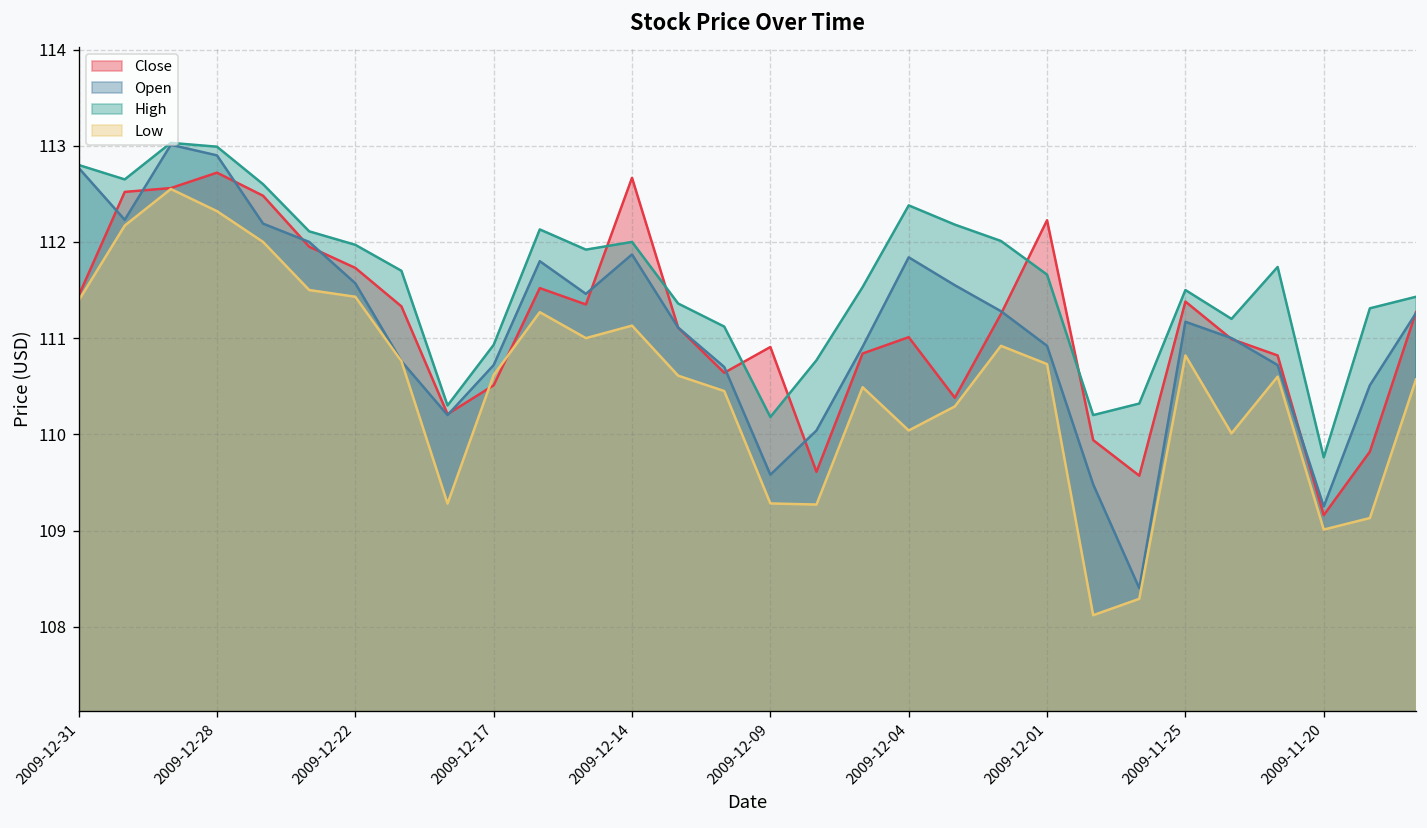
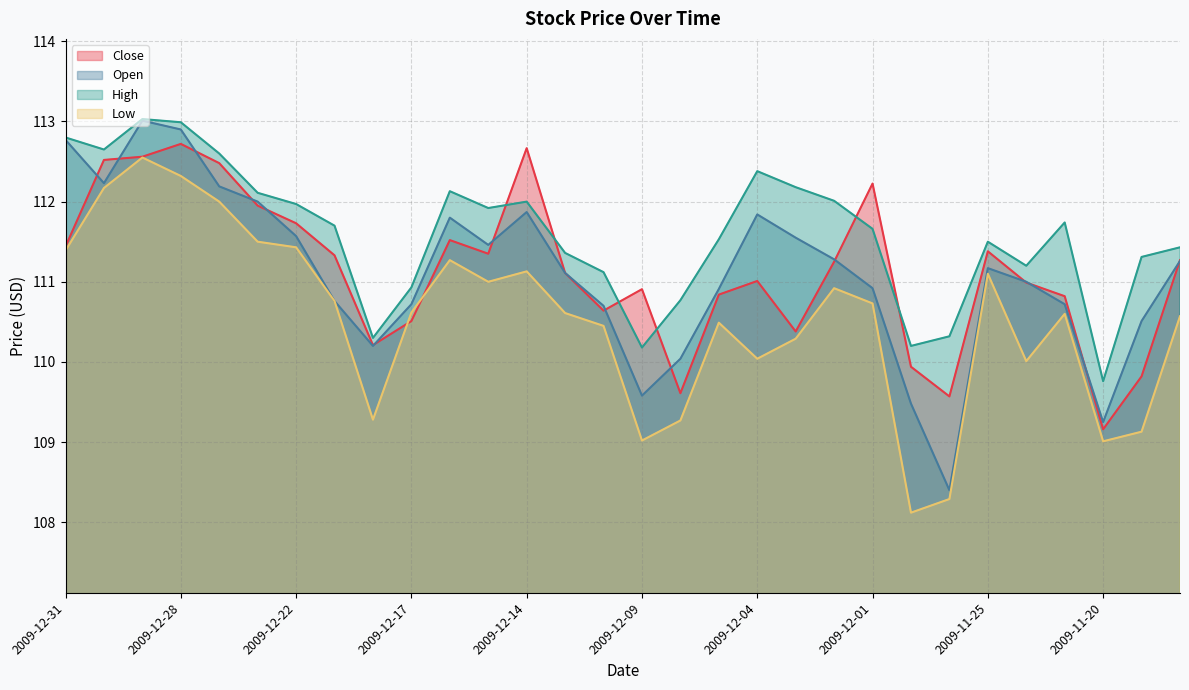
Low, 2009-12-09: 109.3 -> 109.0
Low, 2009-11-25: 110.8 -> 111.1
